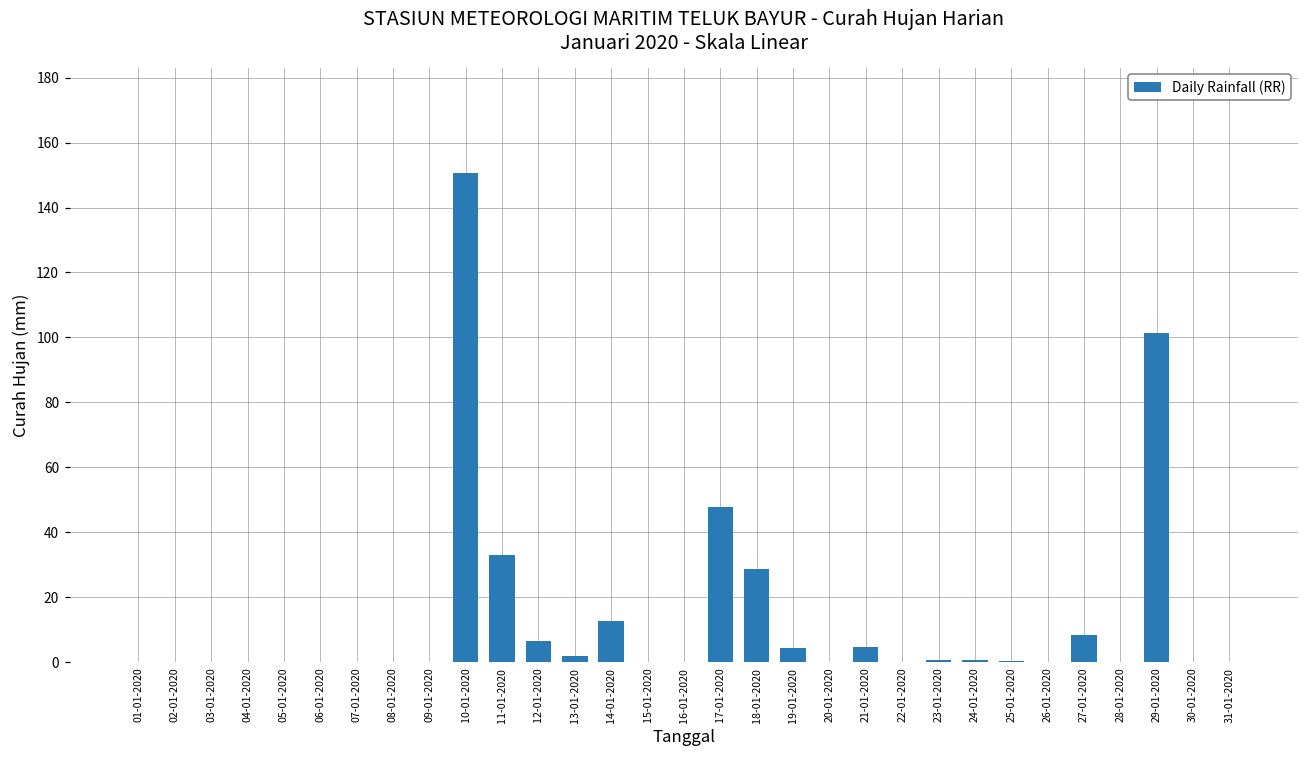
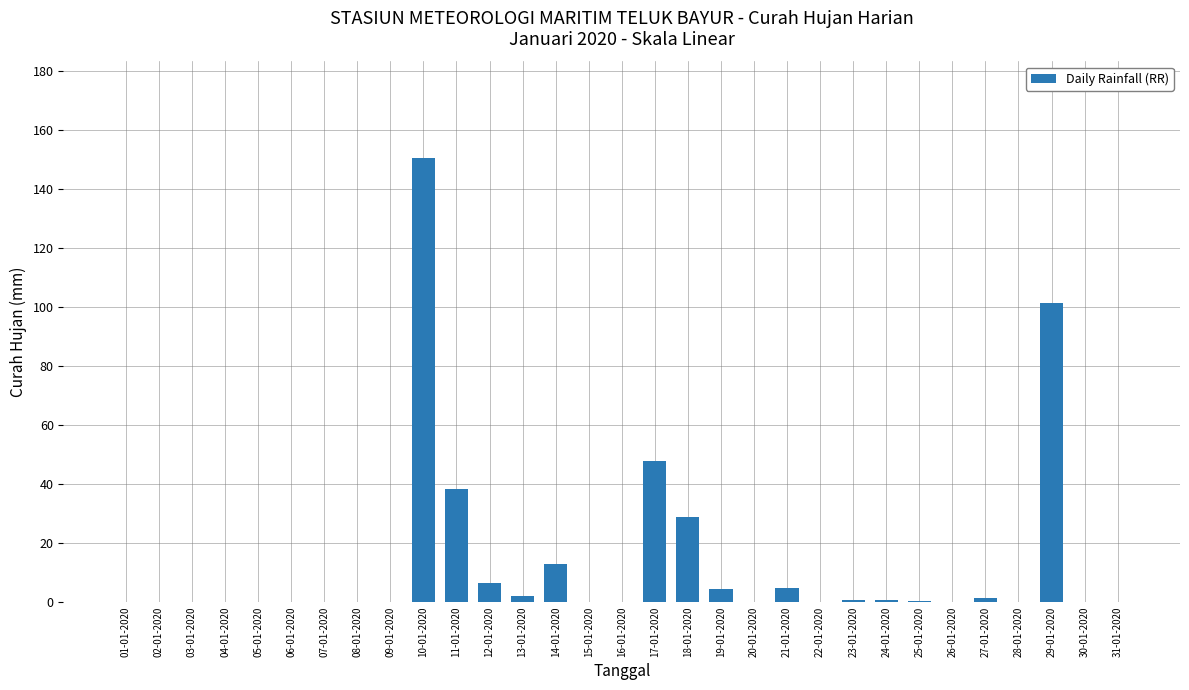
11-01-2020: 33 -> 38
27-01-2020: 9 -> 2
